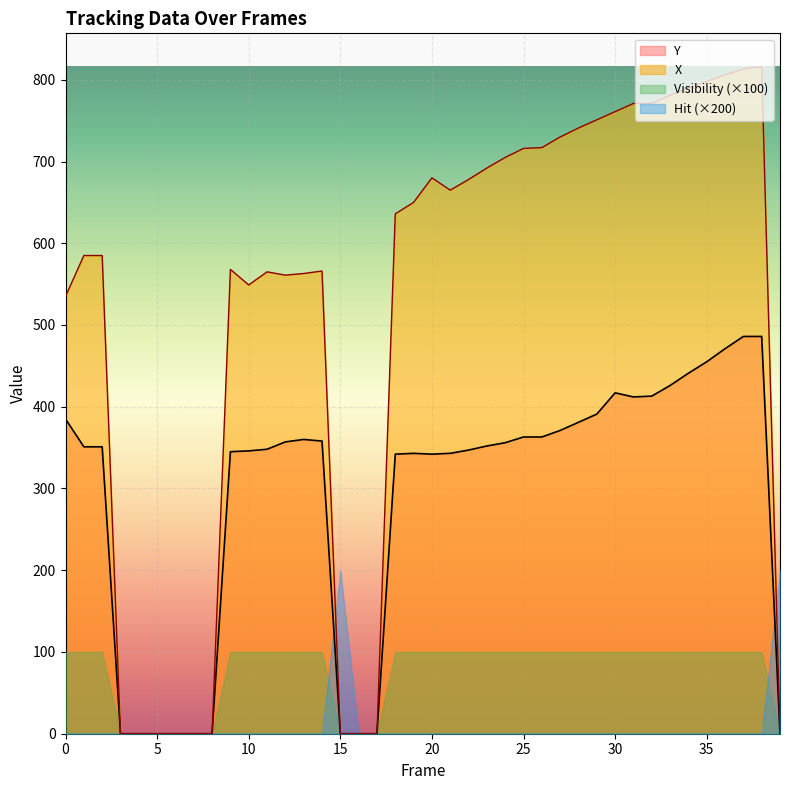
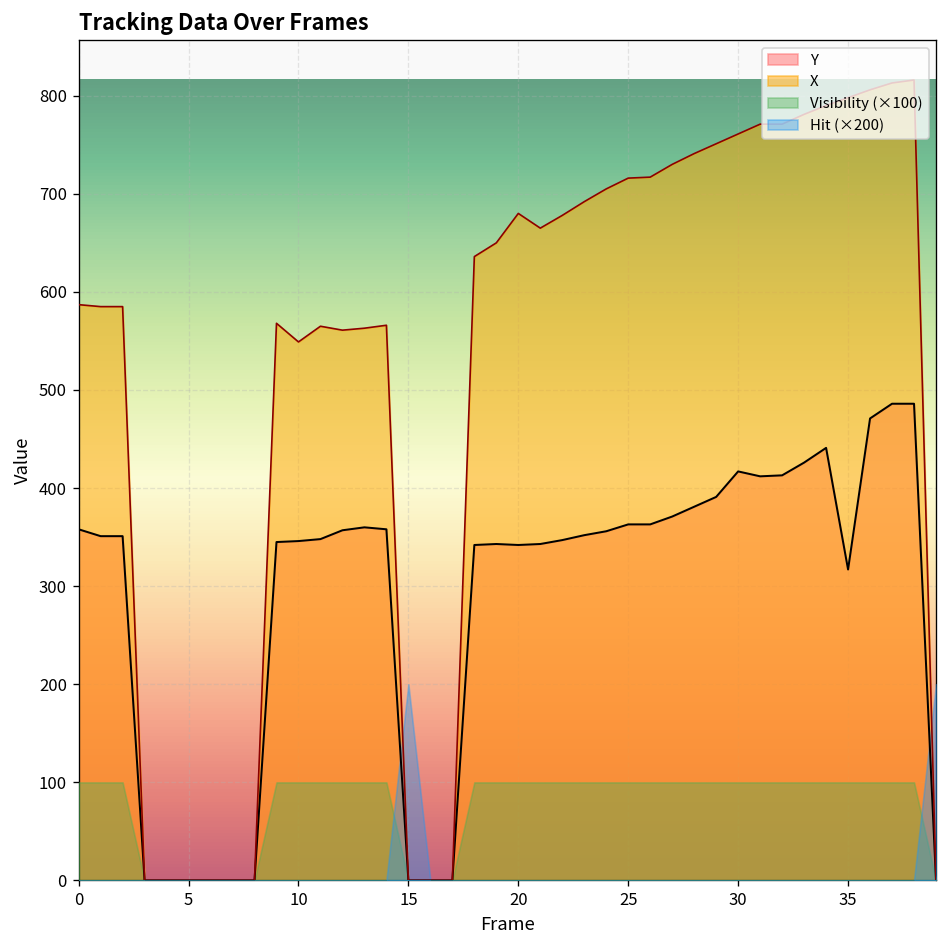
Y, 0: 390 -> 360
X, 0: 540 -> 590
Y, 35: 460 -> 320
